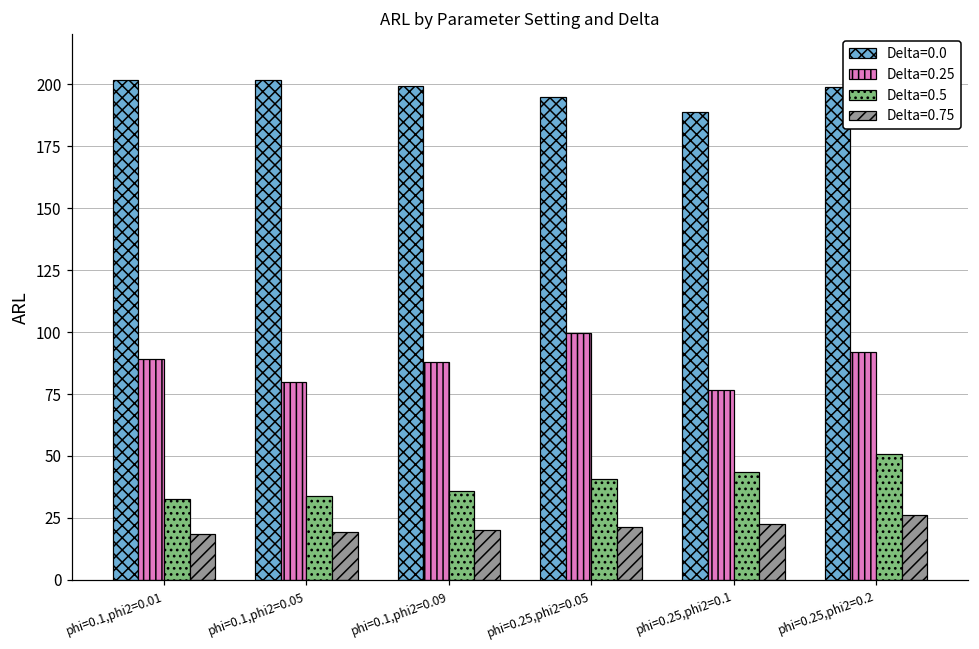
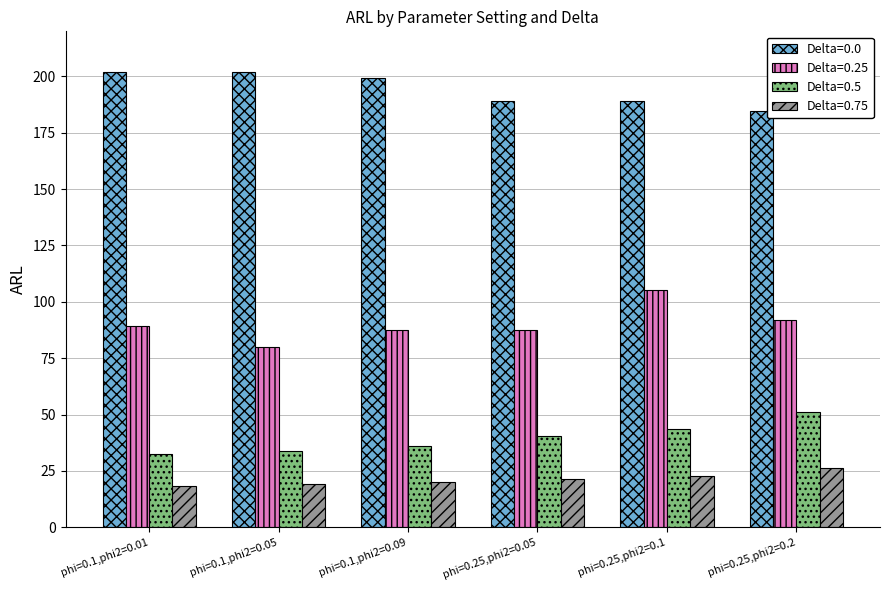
Delta=0.0, phi=0.25,phi2=0.05: 195 -> 189
Delta=0.25, phi=0.25,phi2=0.05: 100 -> 88
Delta=0.25, phi=0.25,phi2=0.1: 77 -> 105
Delta=0.0, phi=0.25,phi2=0.2: 199 -> 185
